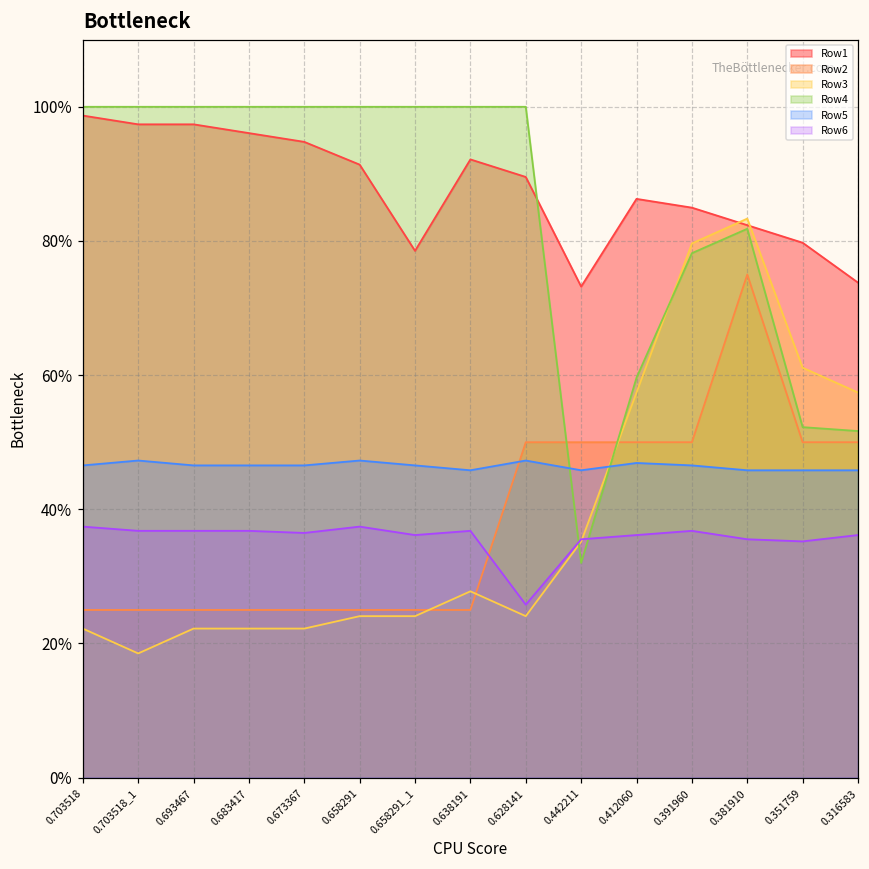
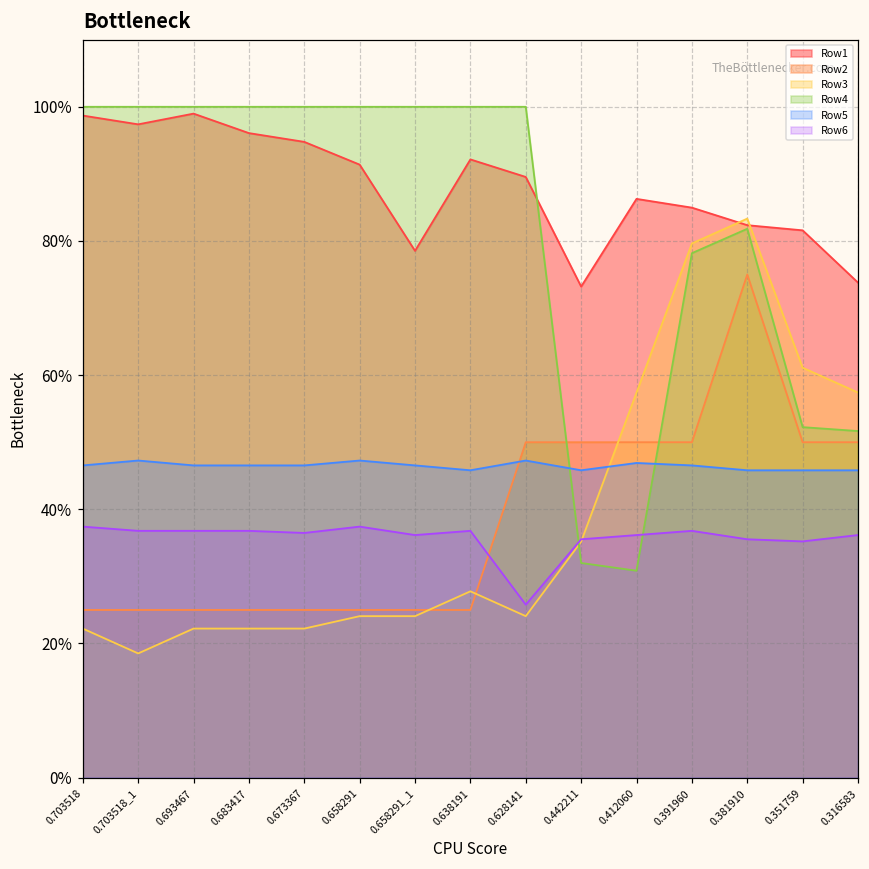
Row1, 0.693467: 97% -> 99%
Row4, 0.412060: 60% -> 31%
Row1, 0.351759: 80% -> 82%
